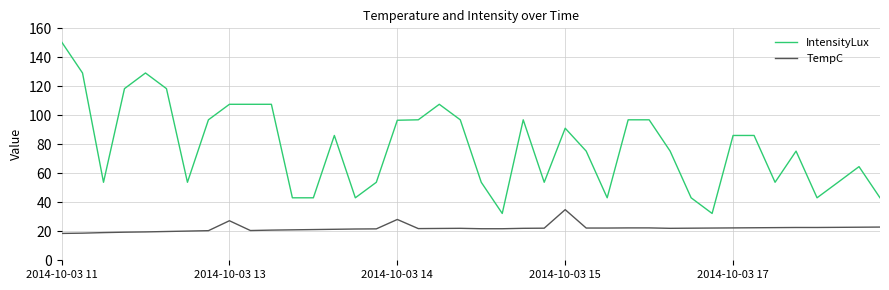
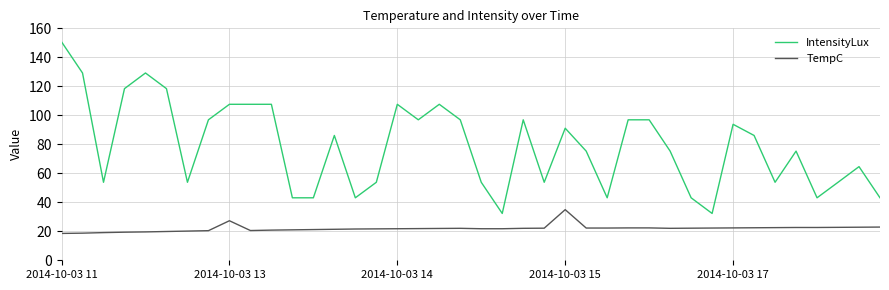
IntensityLux, 2014-10-03 14: 97 -> 108
TempC, 2014-10-03 14: 28 -> 22
IntensityLux, 2014-10-03 17: 86 -> 94
